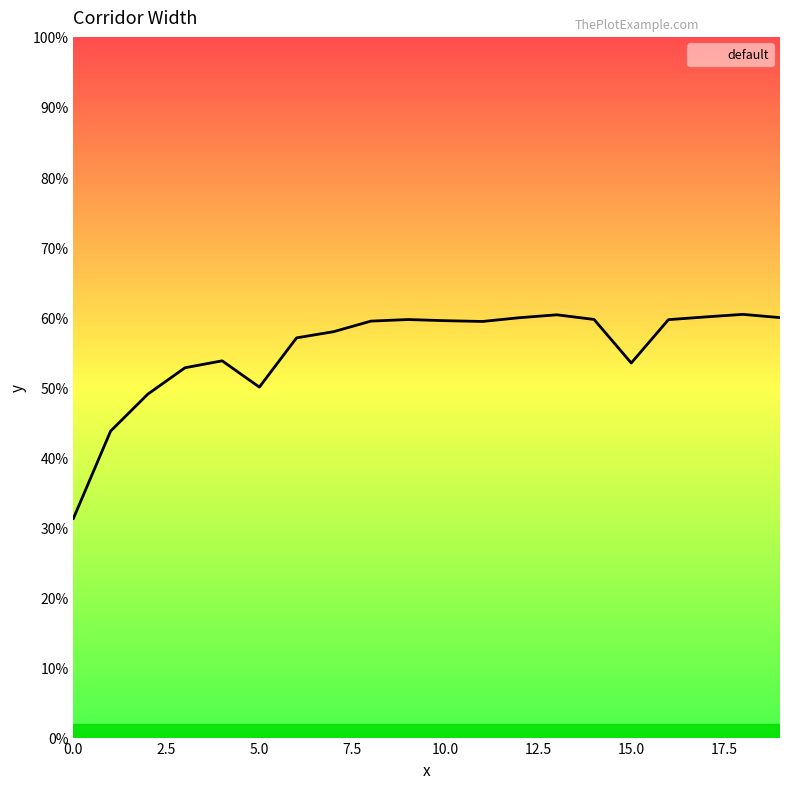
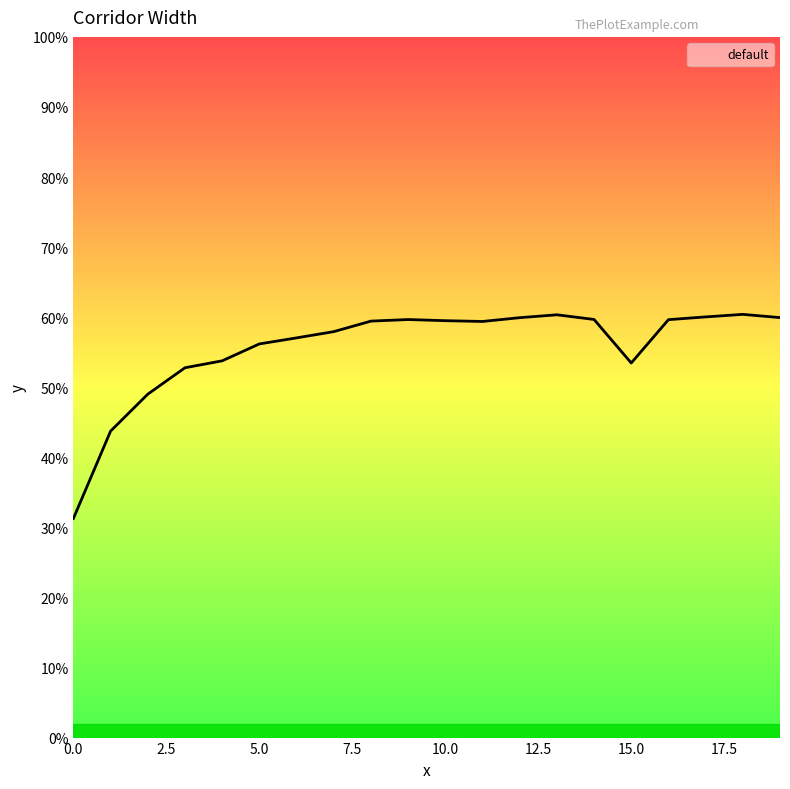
5.0: 50% -> 56%
